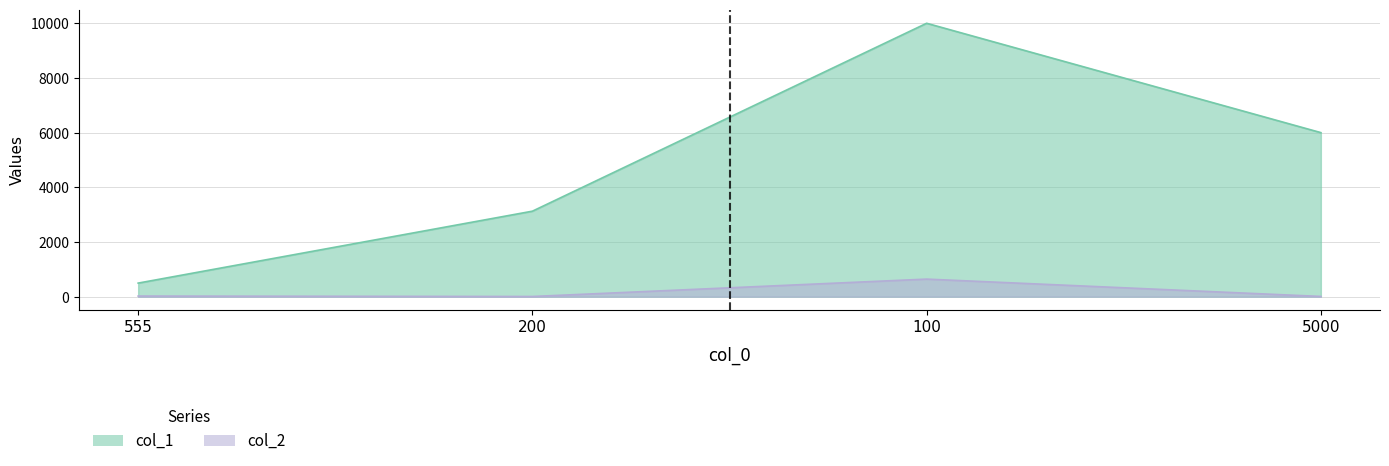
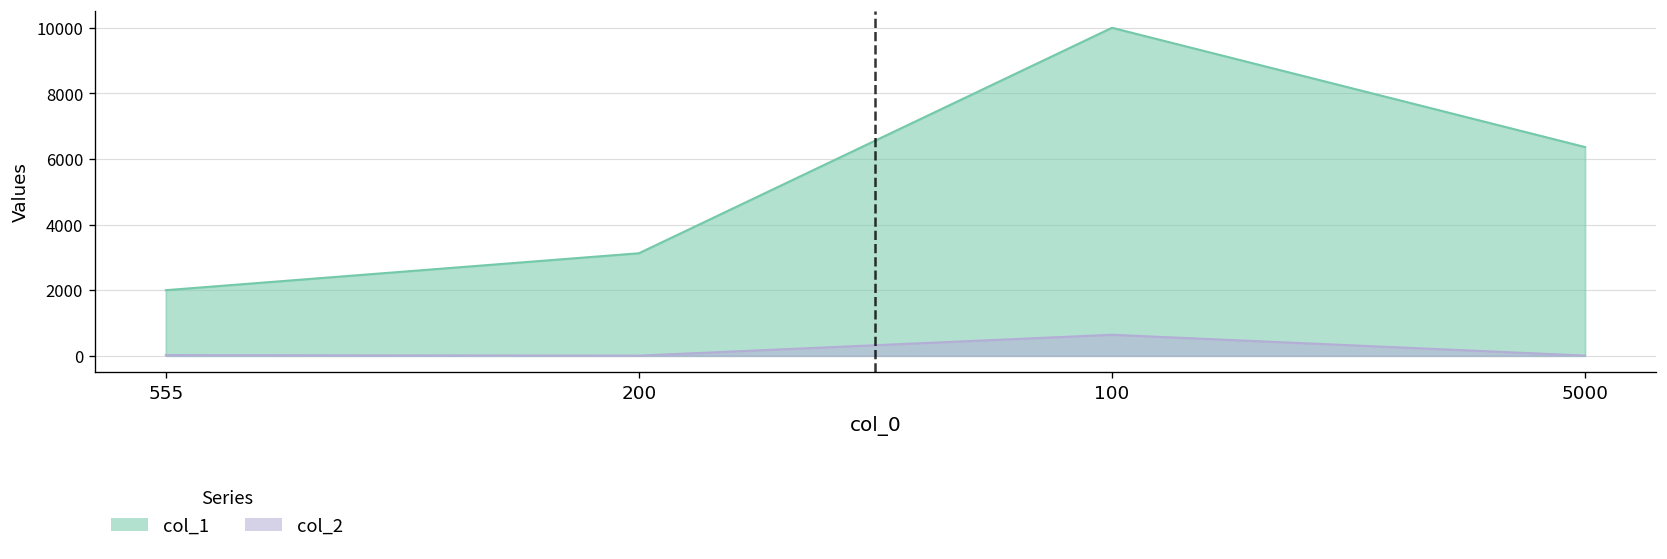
col_1, 555: 500 -> 2000
col_1, 5000: 6000 -> 6400
